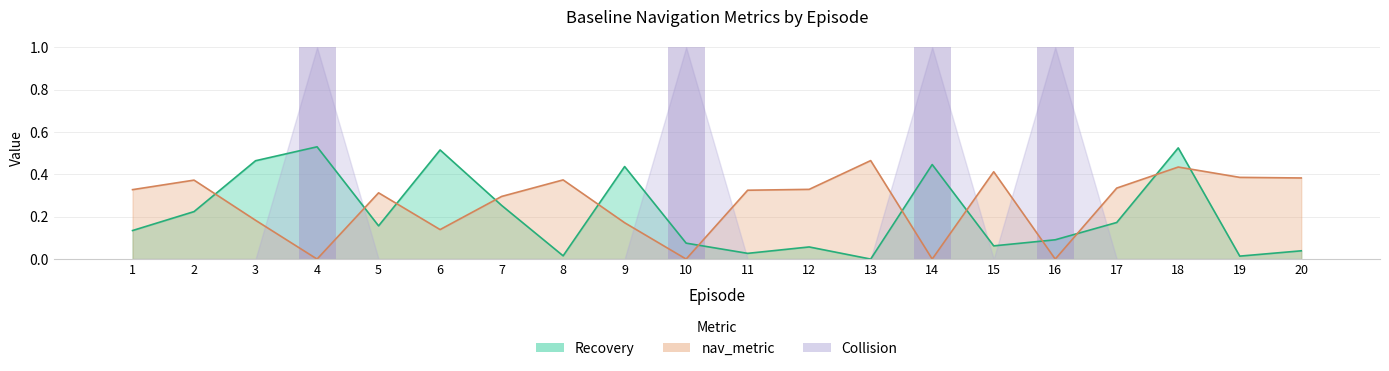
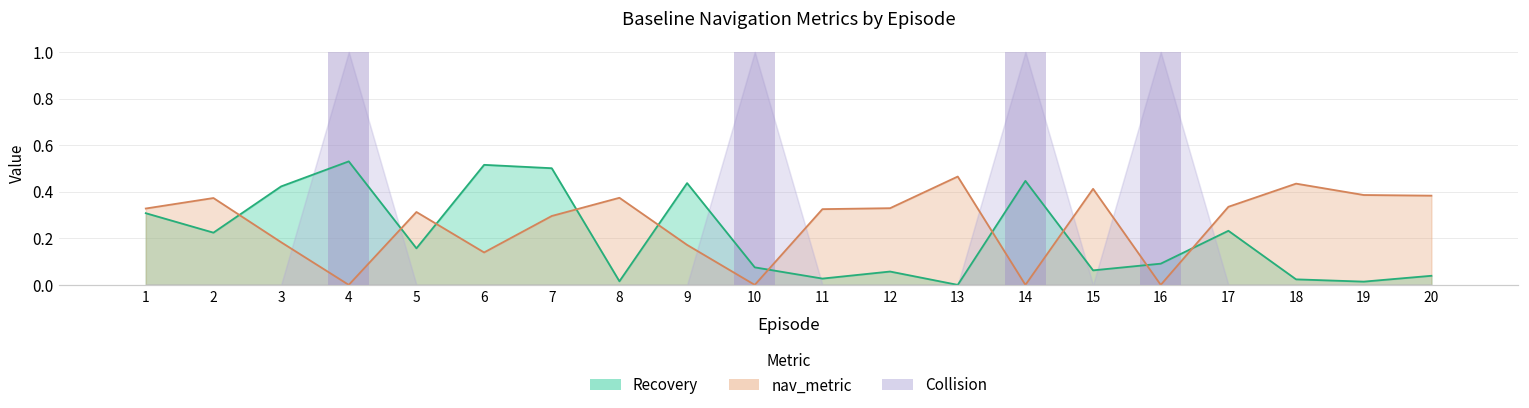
Recovery, 1: 0.13 -> 0.31
Recovery, 3: 0.46 -> 0.42
Recovery, 7: 0.25 -> 0.50
Recovery, 17: 0.17 -> 0.23
Recovery, 18: 0.53 -> 0.02
